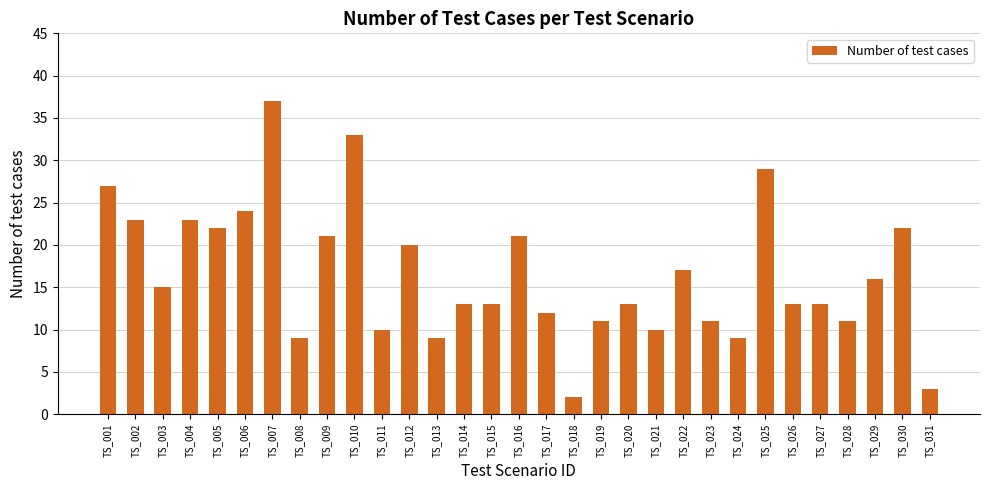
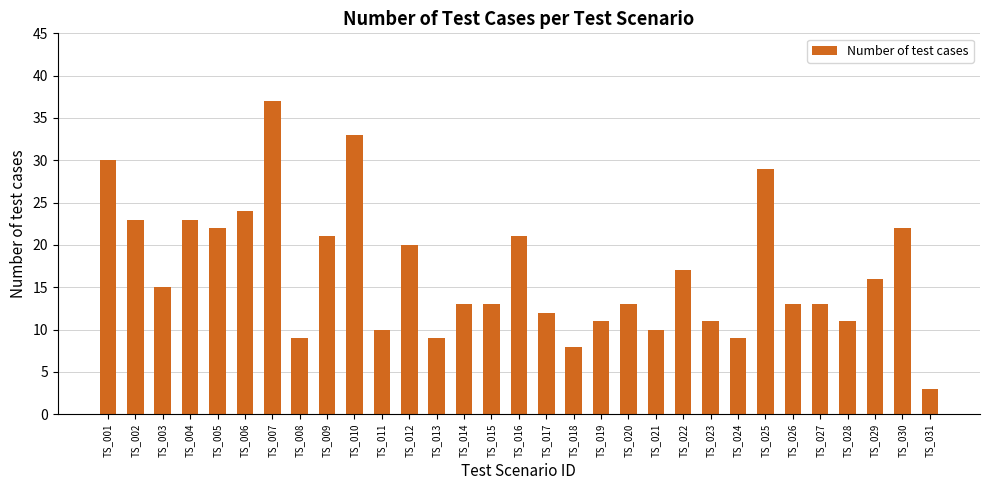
TS_001: 27 -> 30
TS_018: 2 -> 8
